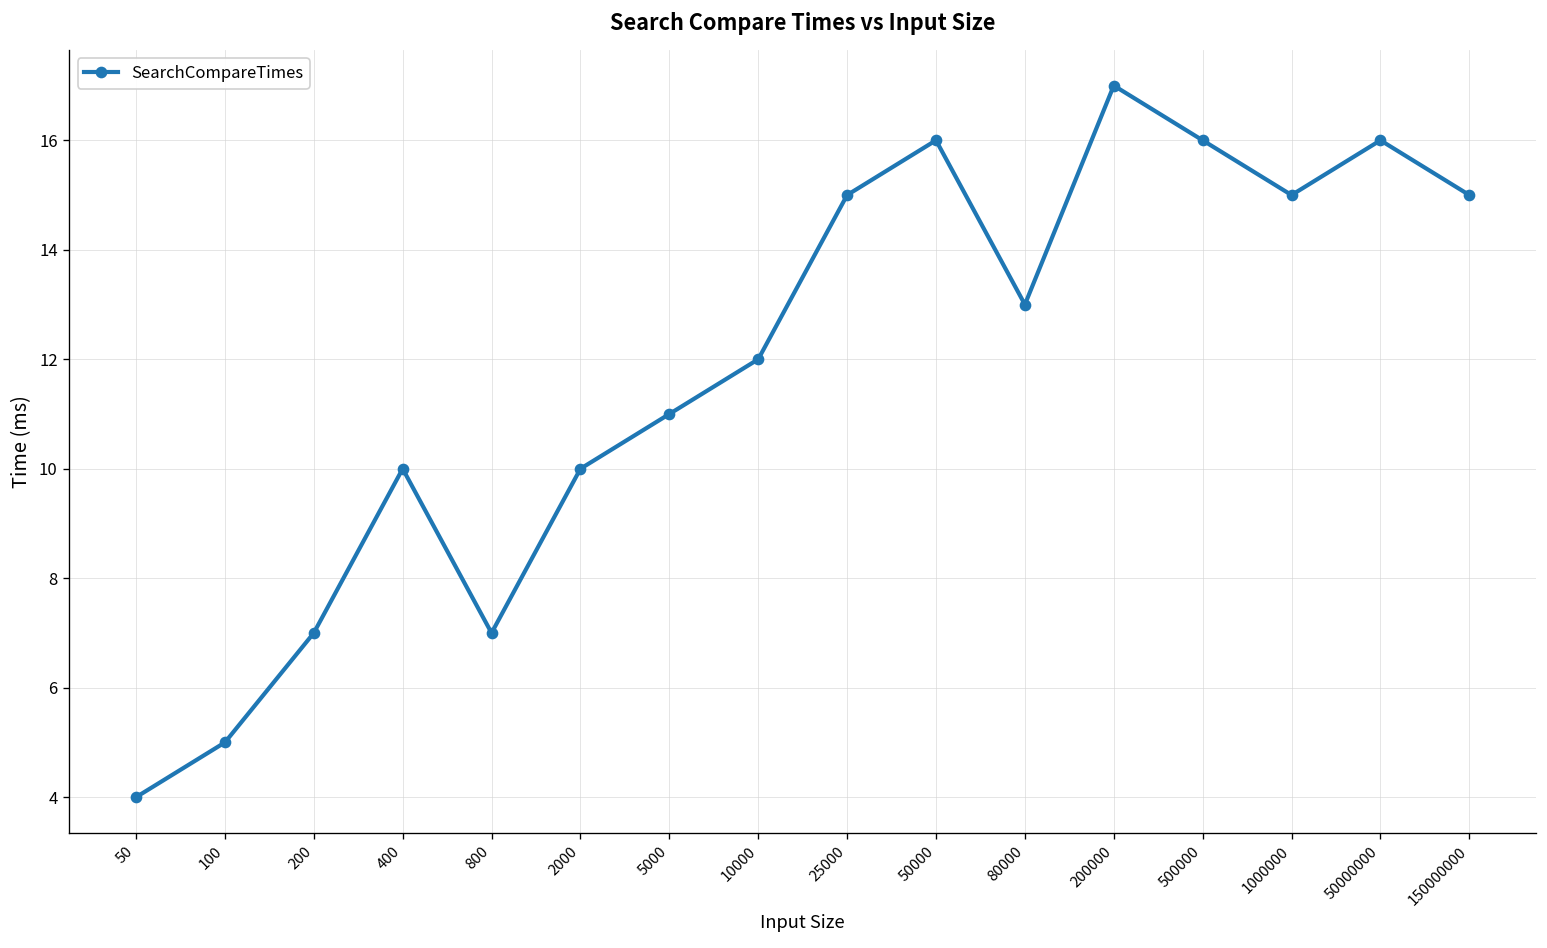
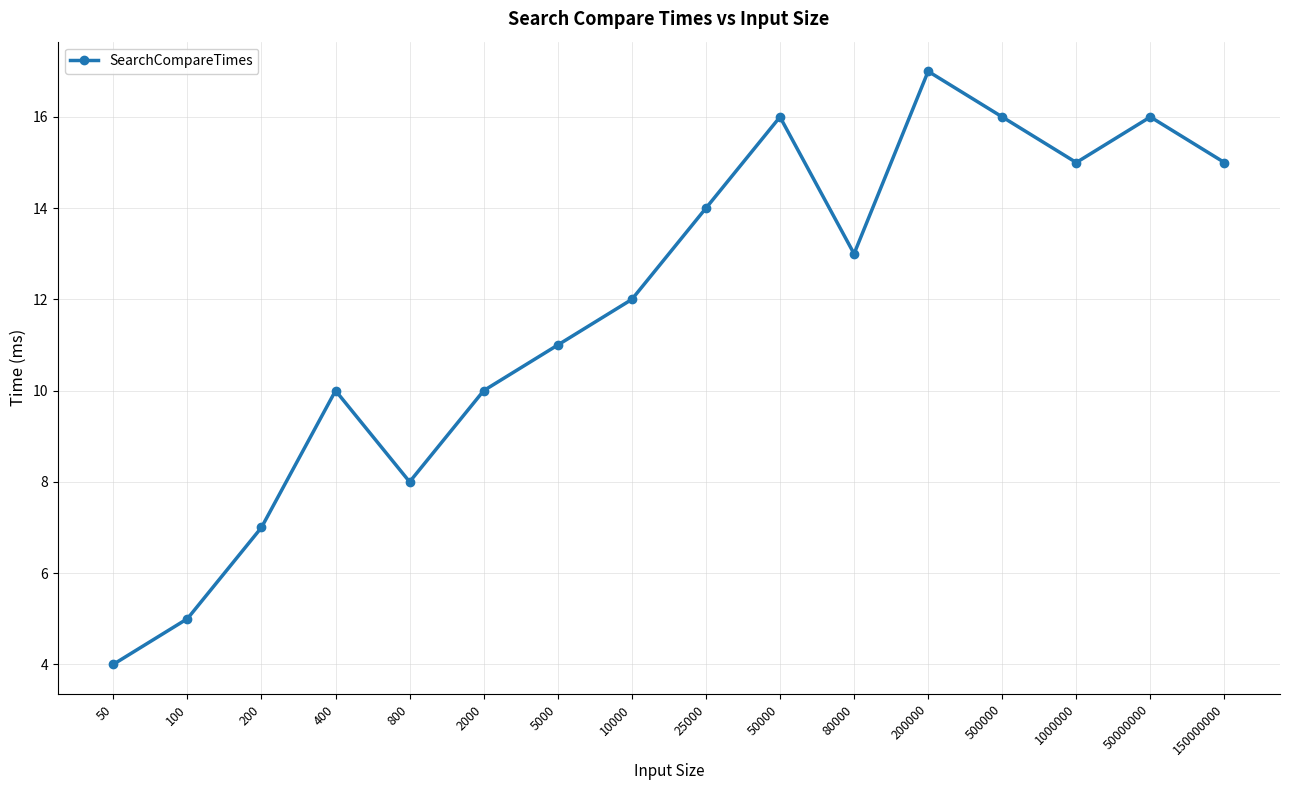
800: 7 -> 8
25000: 15 -> 14
